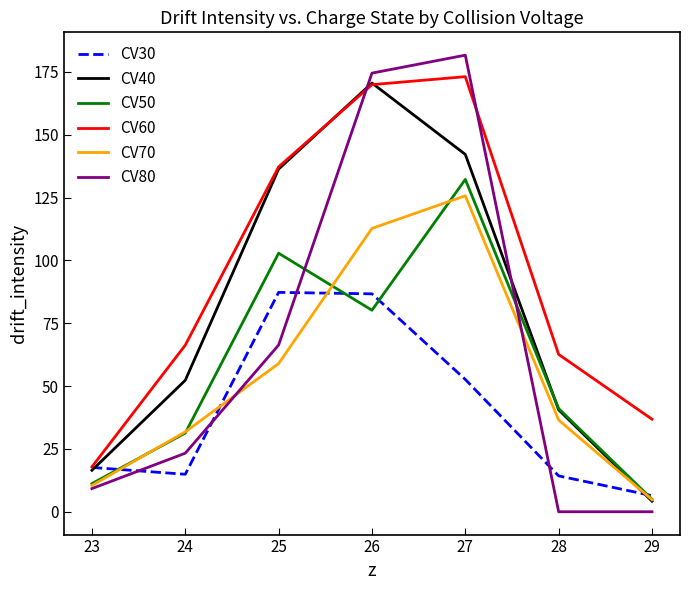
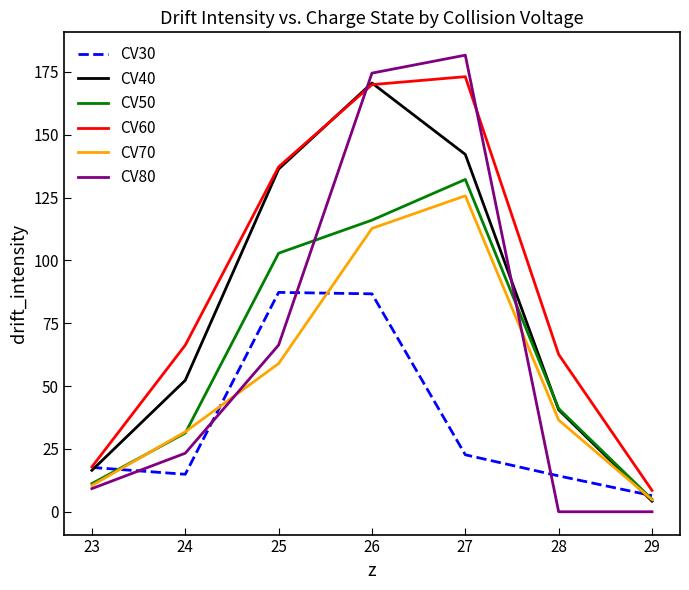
CV50, 26: 80 -> 116
CV30, 27: 53 -> 23
CV60, 29: 37 -> 9
